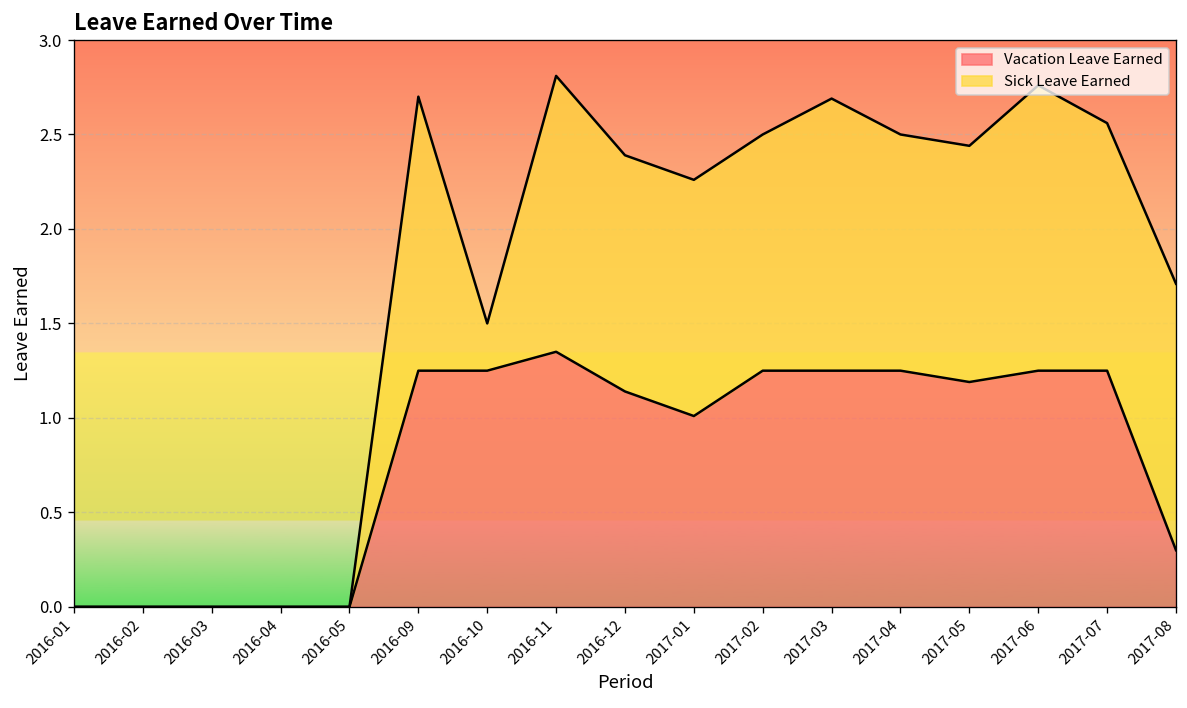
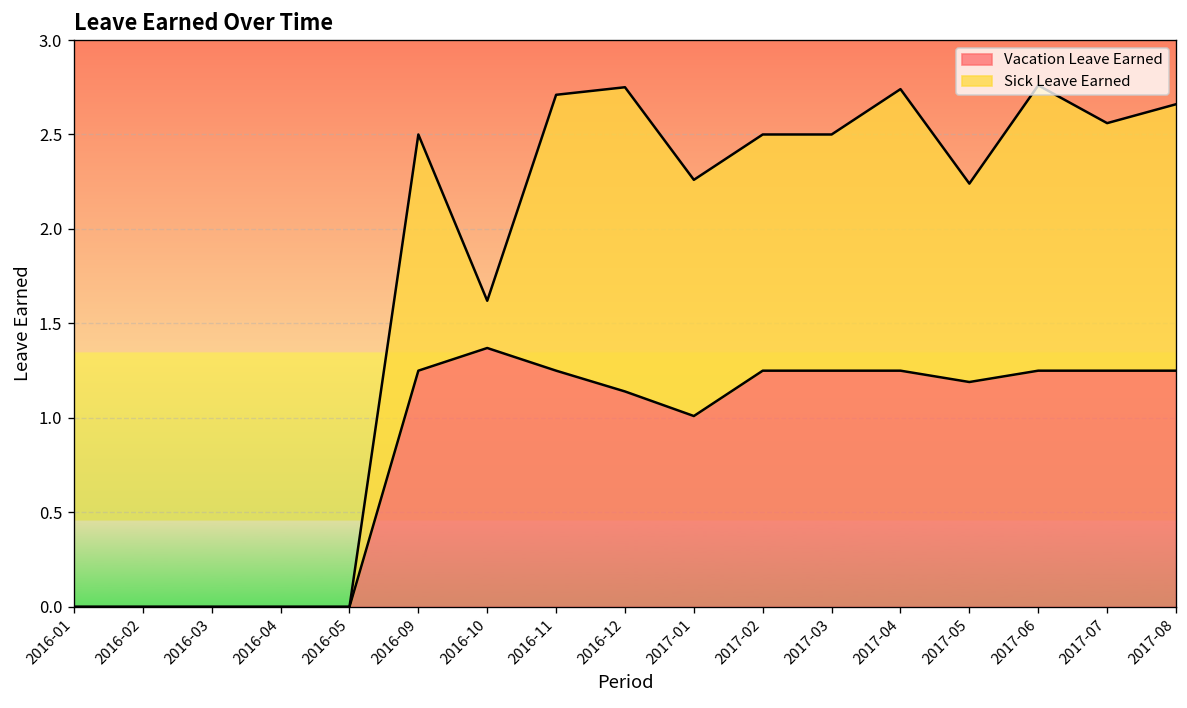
Sick Leave Earned, 2016-09: 1.45 -> 1.25
Vacation Leave Earned, 2016-10: 1.25 -> 1.37
Vacation Leave Earned, 2016-11: 1.35 -> 1.25
Sick Leave Earned, 2016-12: 1.25 -> 1.61
Sick Leave Earned, 2017-03: 1.44 -> 1.25
Sick Leave Earned, 2017-04: 1.25 -> 1.49
Sick Leave Earned, 2017-05: 1.25 -> 1.05
Vacation Leave Earned, 2017-08: 0.30 -> 1.25
